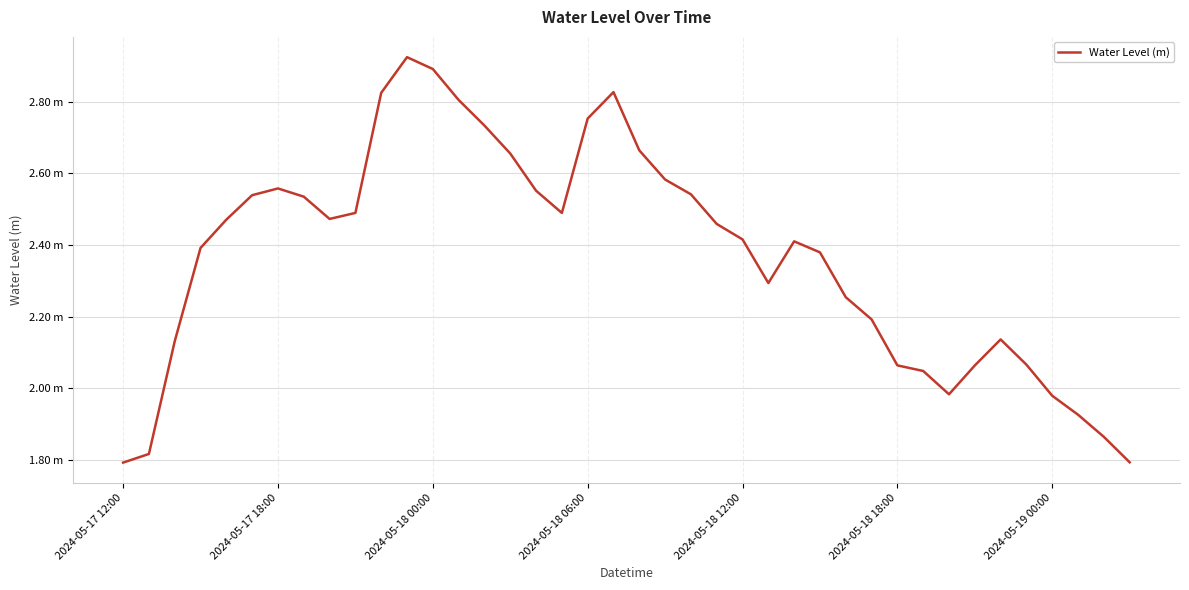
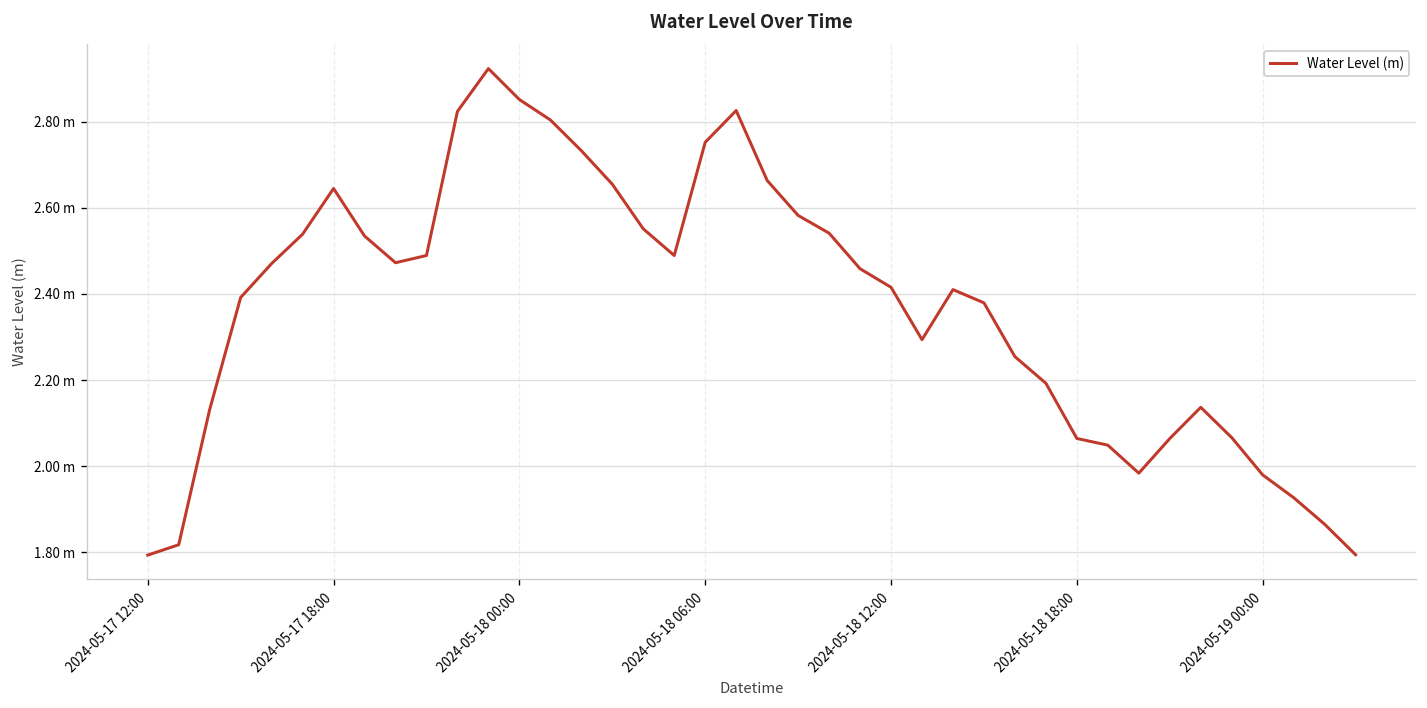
2024-05-17 18:00: 2.56 m -> 2.65 m
2024-05-18 00:00: 2.89 m -> 2.85 m
